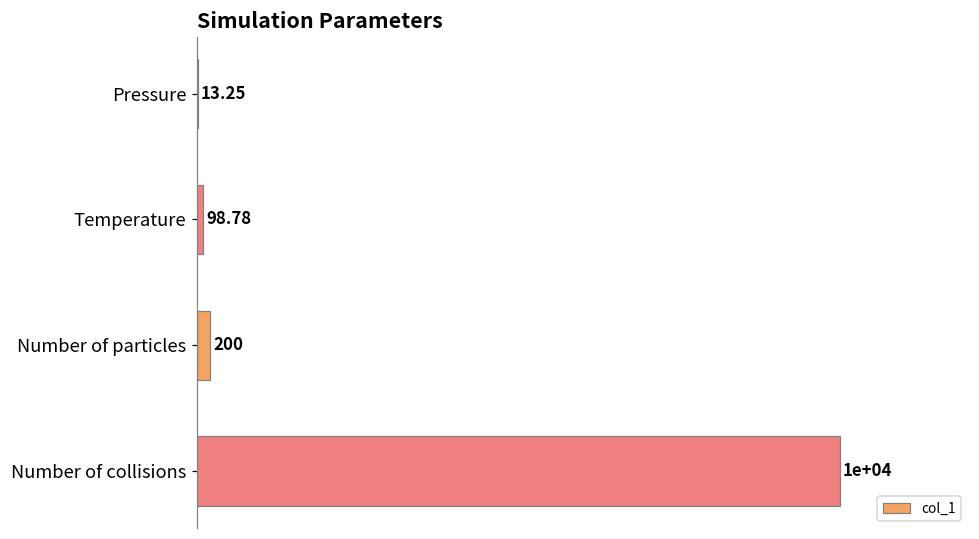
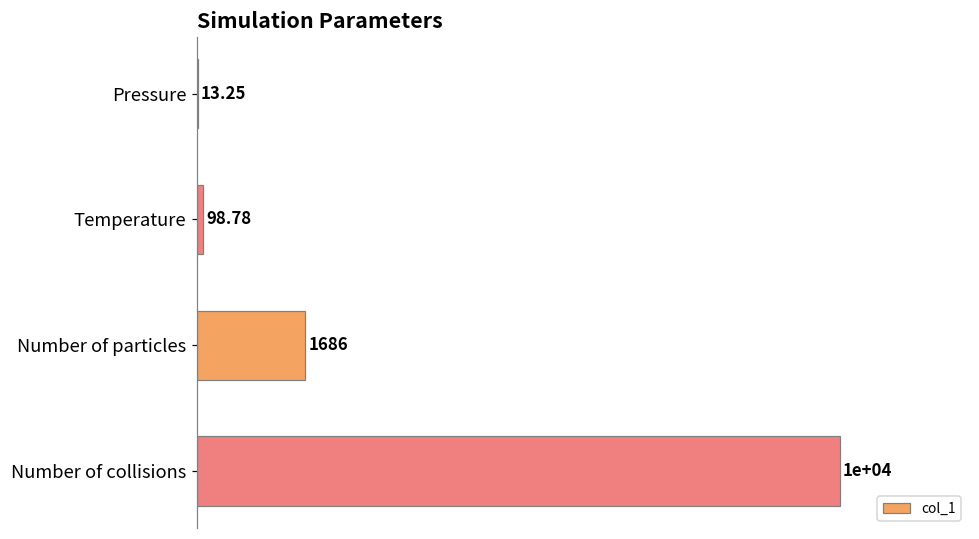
Number of particles: 200 -> 1686
